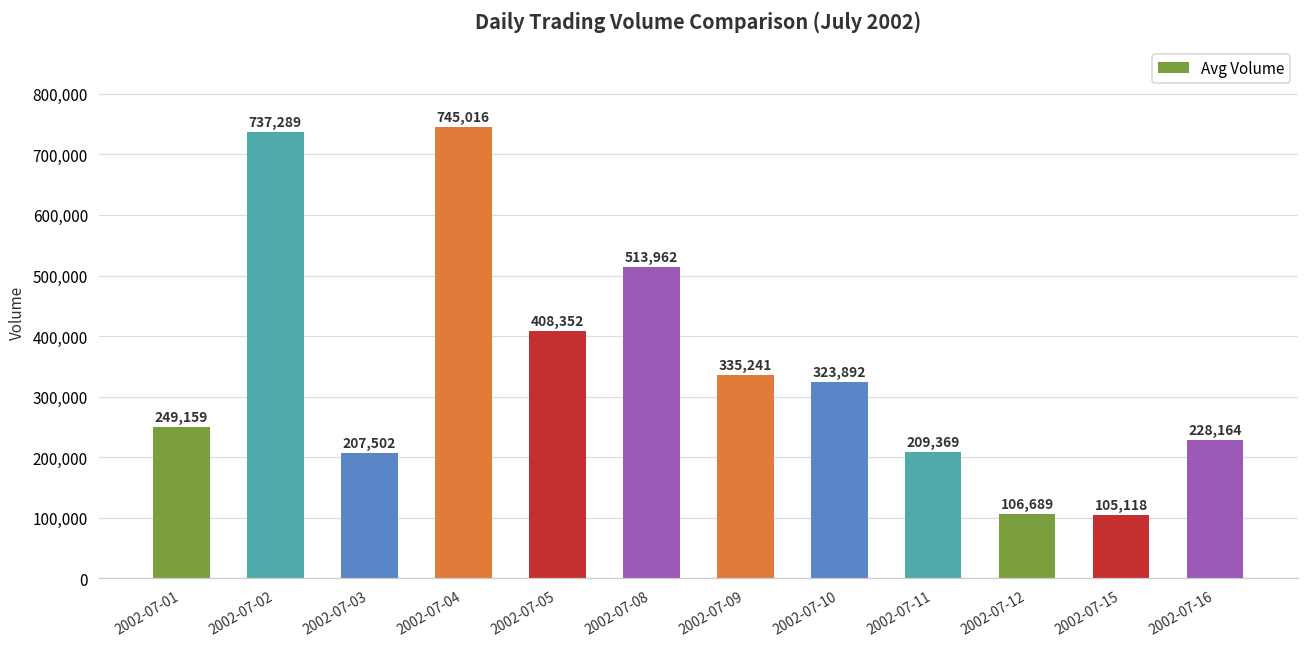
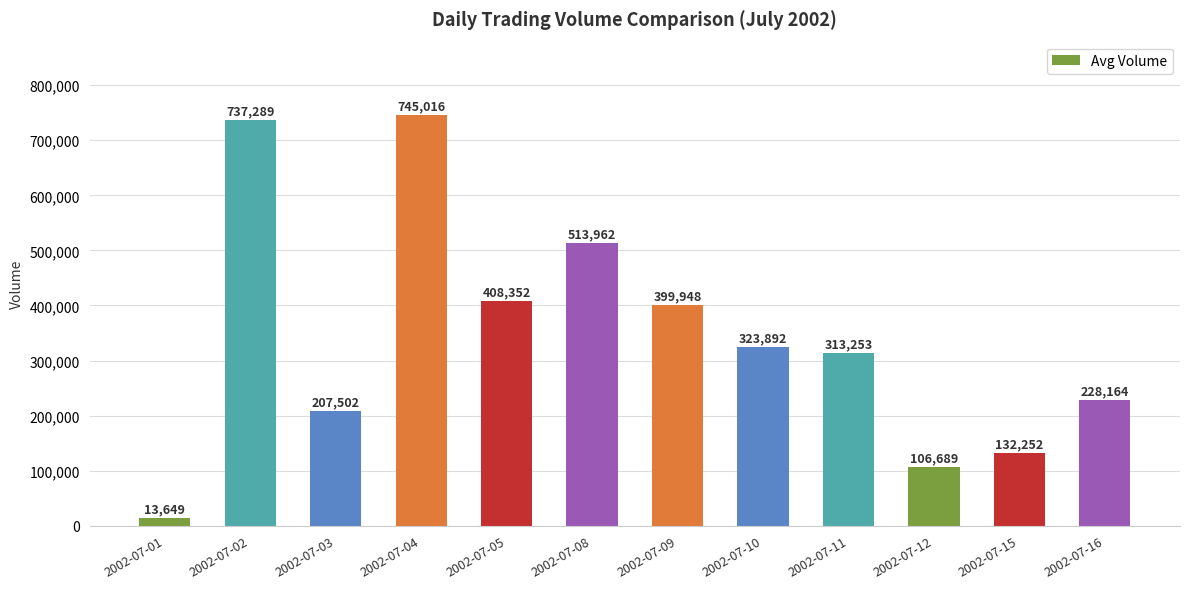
2002-07-01: 249,159 -> 13,649
2002-07-09: 335,241 -> 399,948
2002-07-11: 209,369 -> 313,253
2002-07-15: 105,118 -> 132,252
